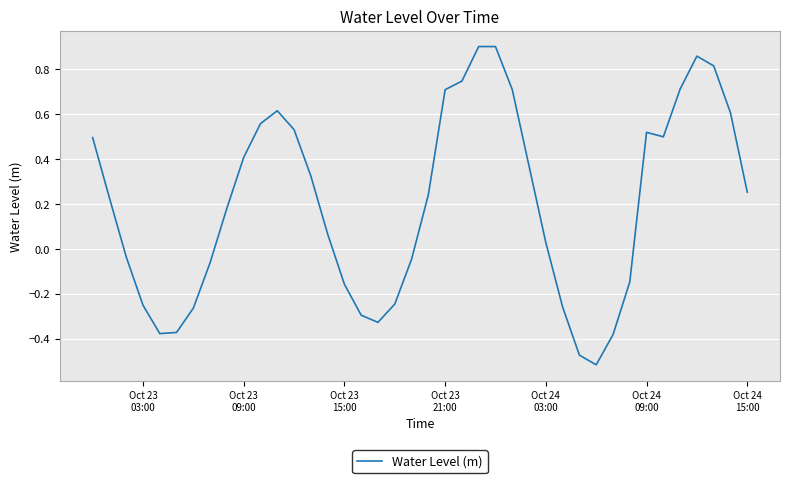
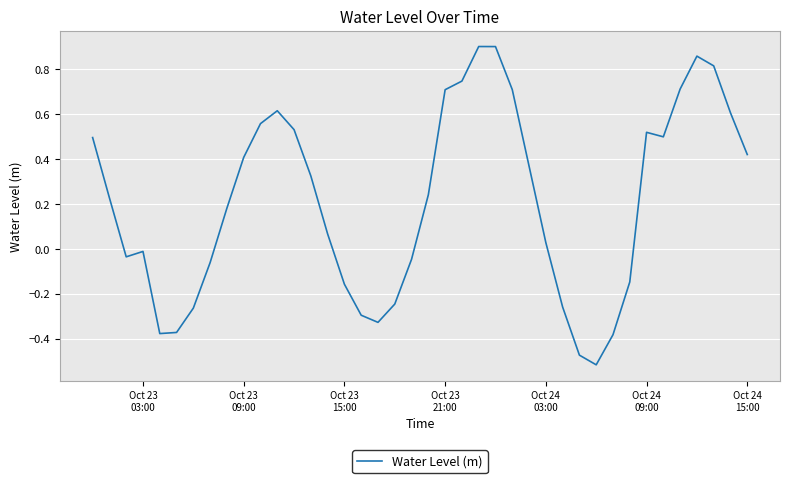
Oct 23 03:00: -0.25 -> -0.01
Oct 24 15:00: 0.25 -> 0.42
